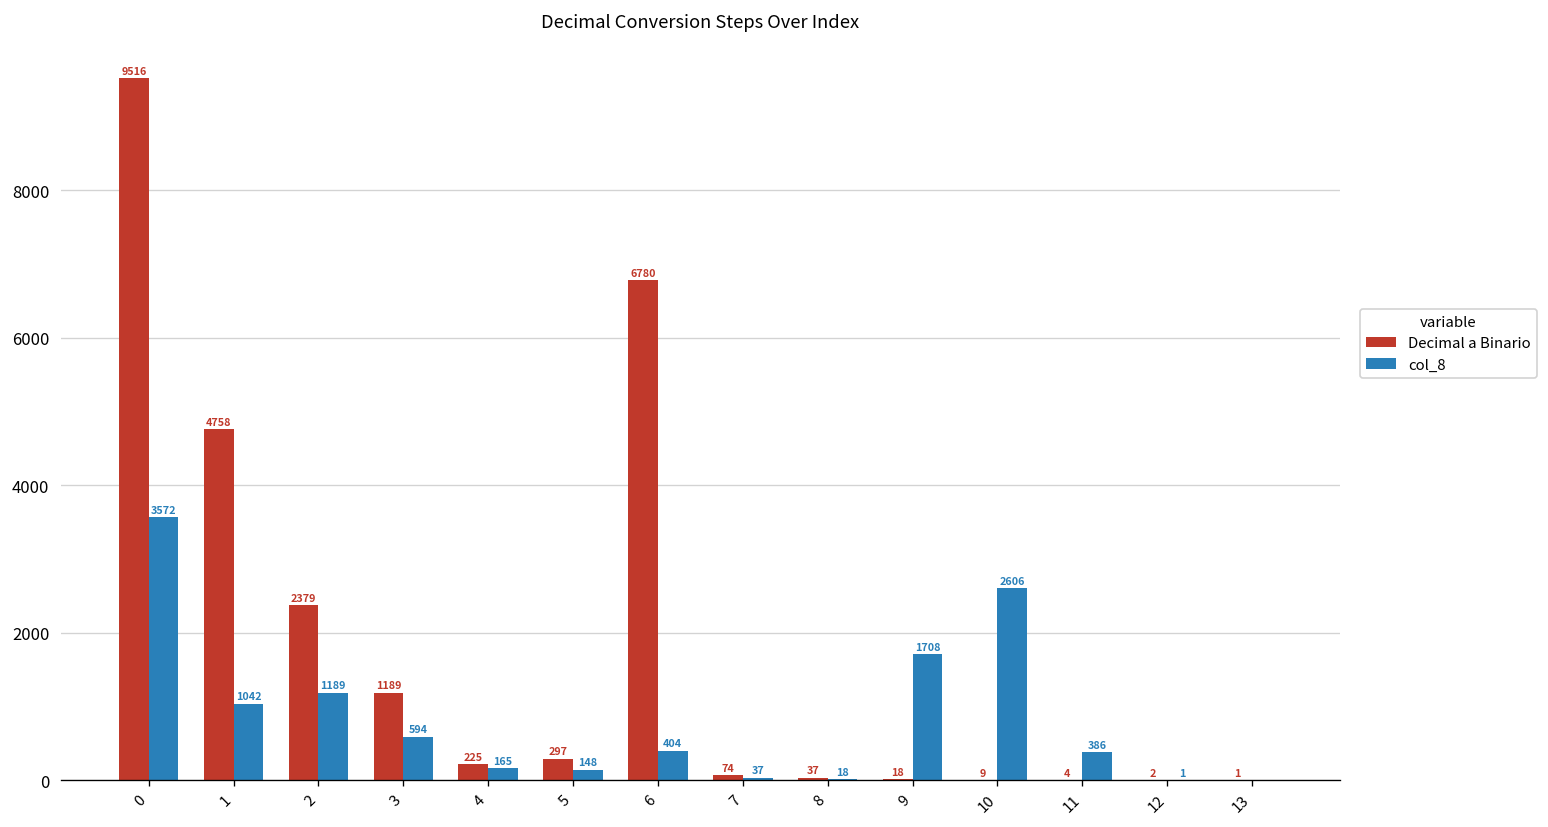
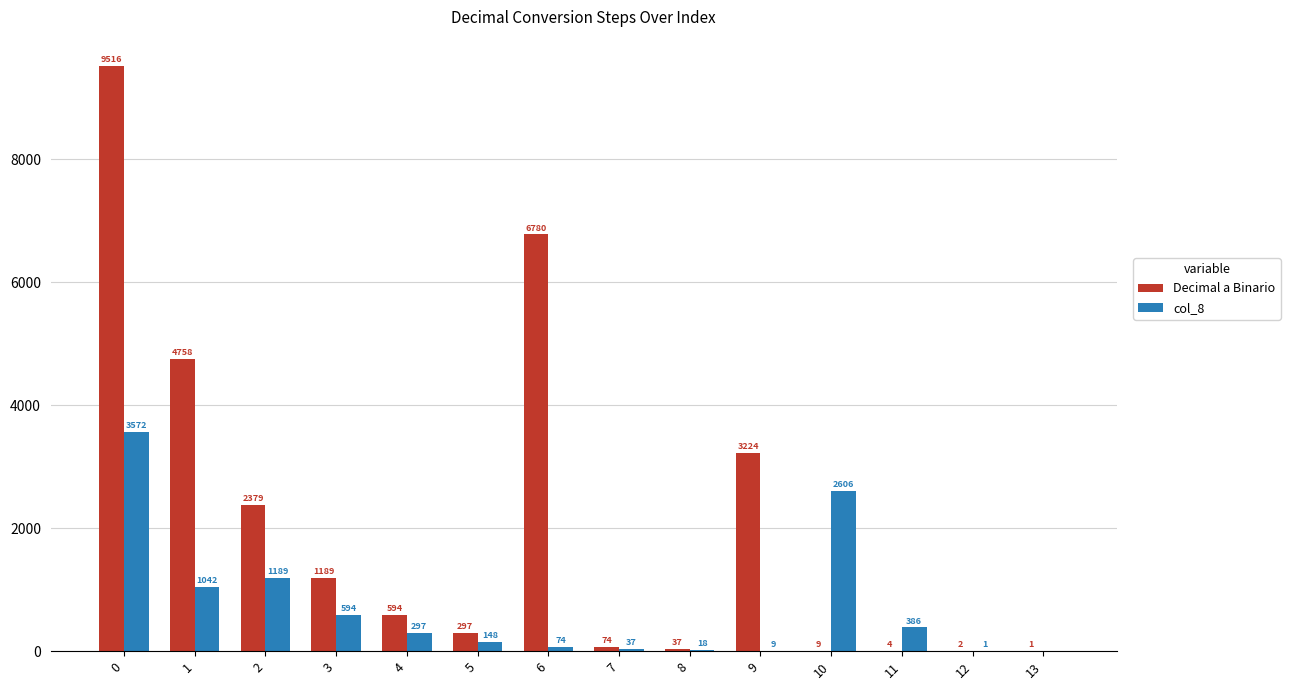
Decimal a Binario, 4: 225 -> 594
col_8, 4: 165 -> 297
col_8, 6: 404 -> 74
Decimal a Binario, 9: 18 -> 3224
col_8, 9: 1708 -> 9
